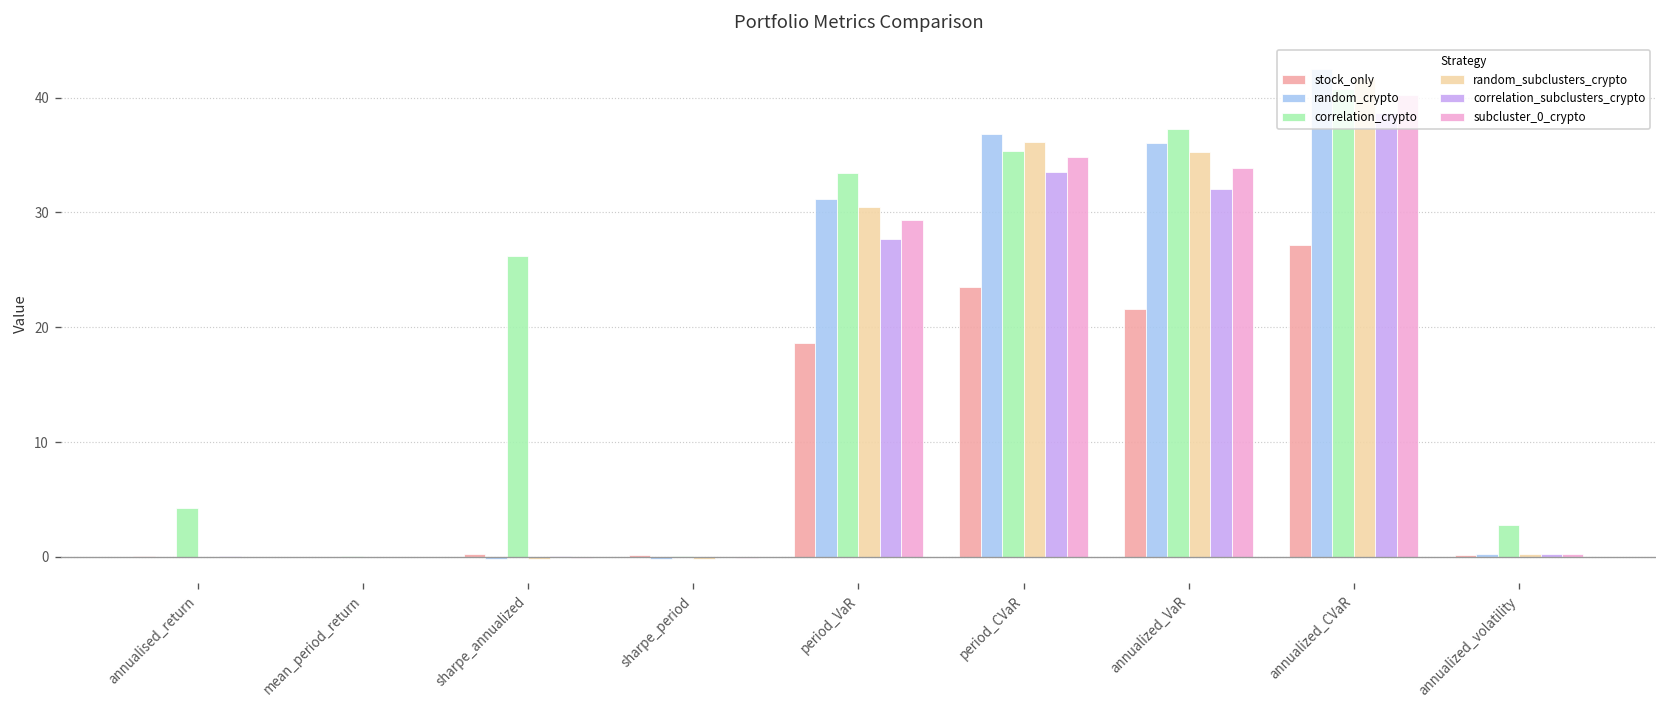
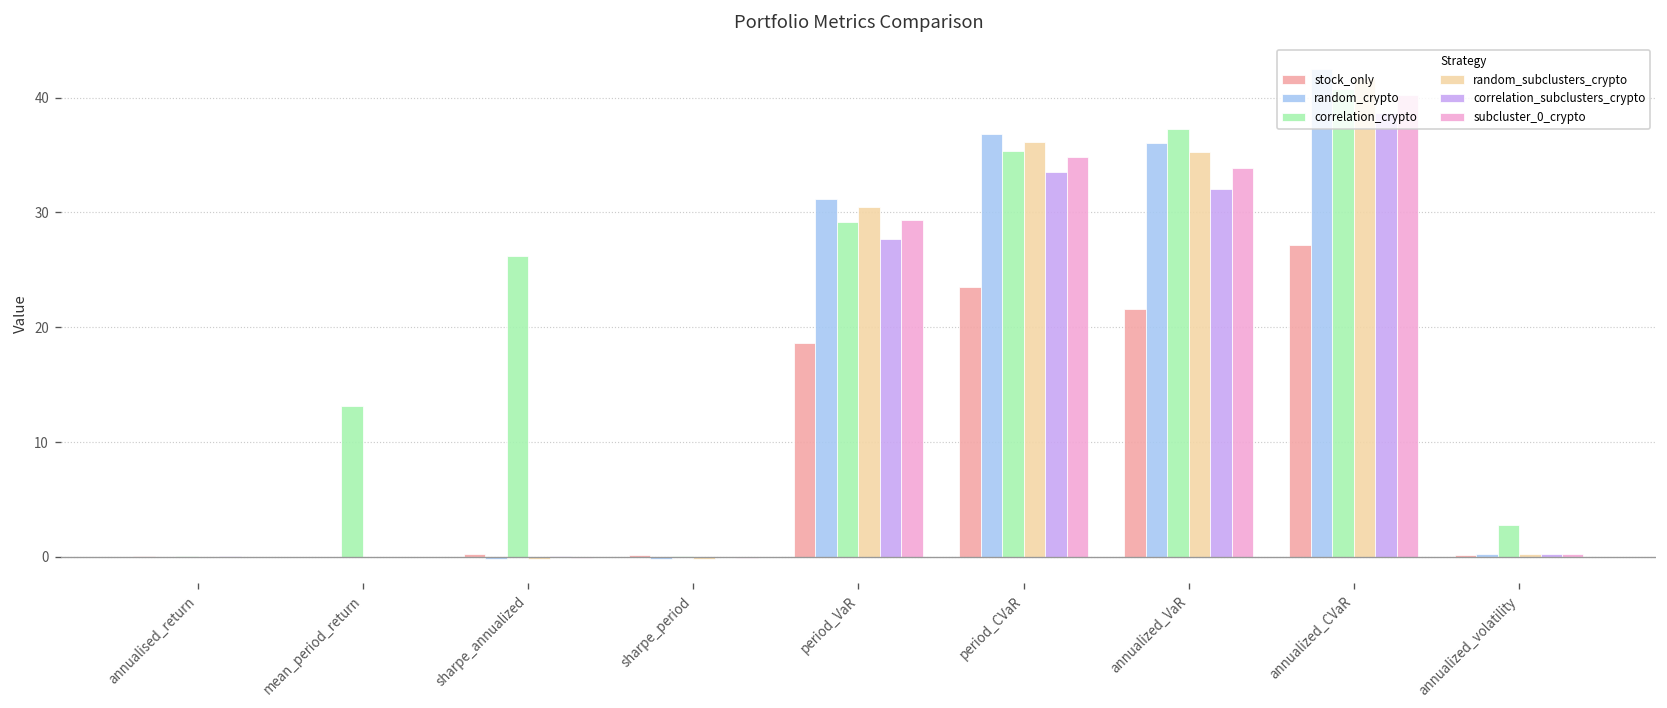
correlation_crypto, annualised_return: 4 -> 0
correlation_crypto, mean_period_return: 0 -> 13
correlation_crypto, period_VaR: 33 -> 29
